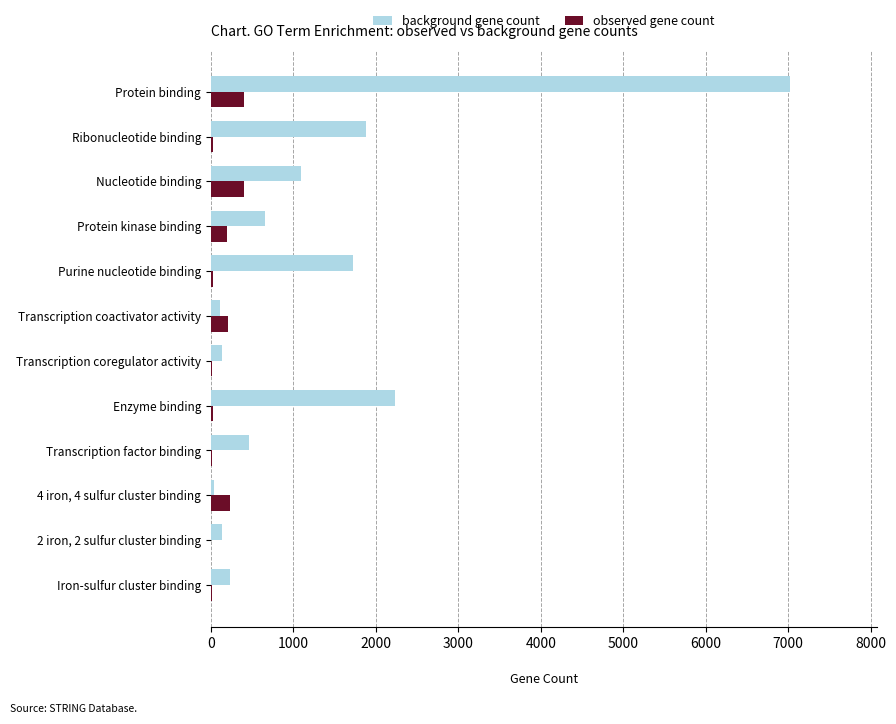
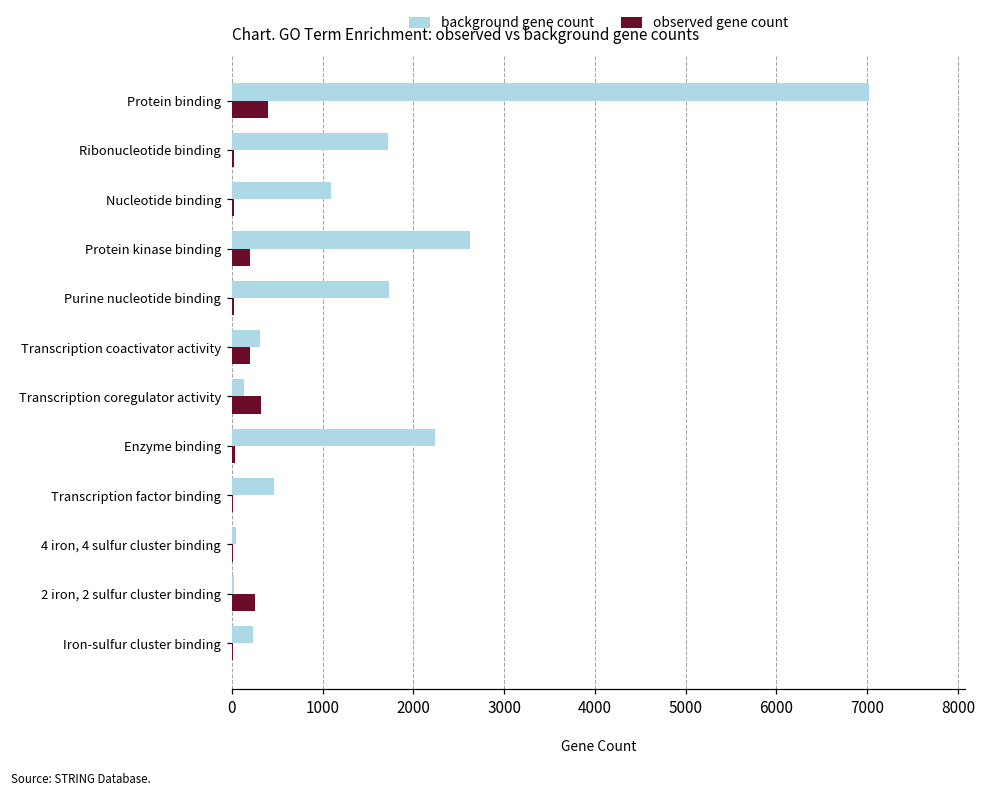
background gene count, Ribonucleotide binding: 1900 -> 1700
observed gene count, Nucleotide binding: 400 -> 0
background gene count, Protein kinase binding: 700 -> 2600
background gene count, Transcription coactivator activity: 100 -> 300
observed gene count, Transcription coregulator activity: 0 -> 300
observed gene count, 4 iron, 4 sulfur cluster binding: 200 -> 0
background gene count, 2 iron, 2 sulfur cluster binding: 100 -> 0
observed gene count, 2 iron, 2 sulfur cluster binding: 0 -> 300
